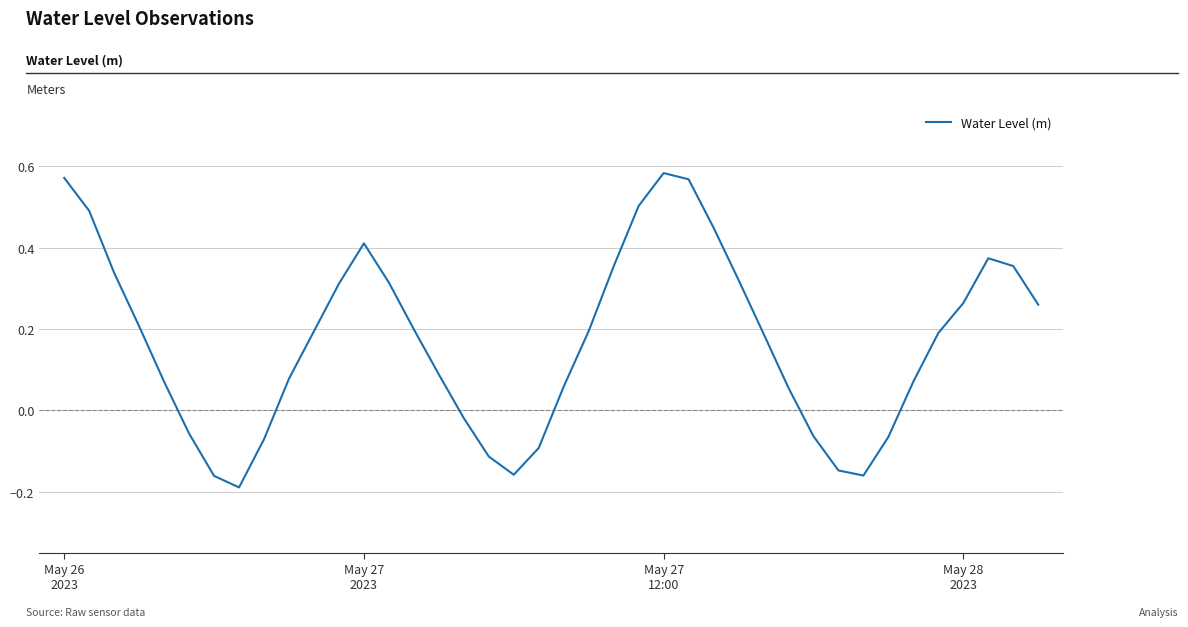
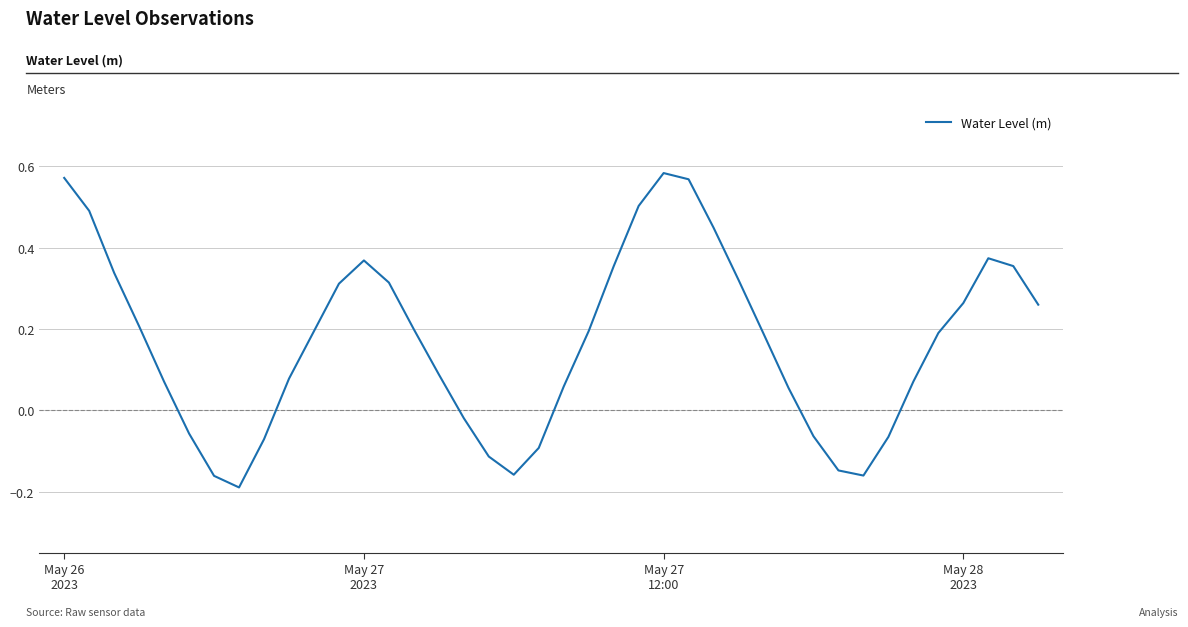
May 27 2023: 0.41 -> 0.37
